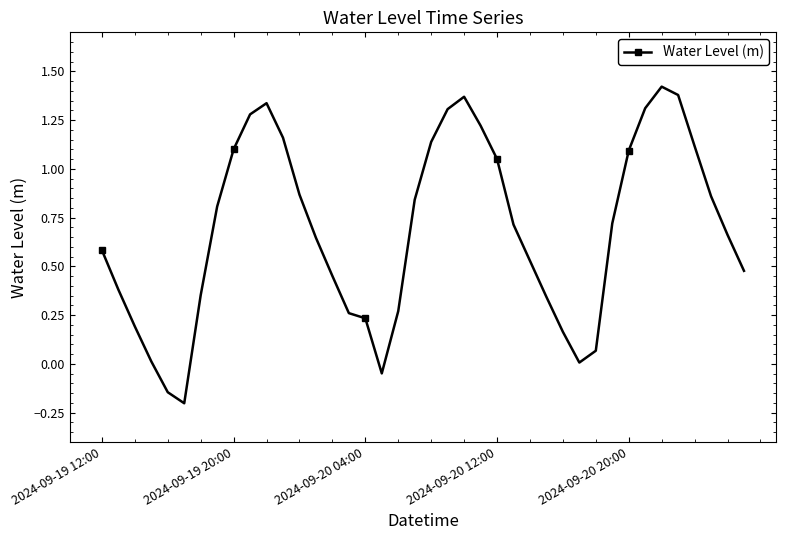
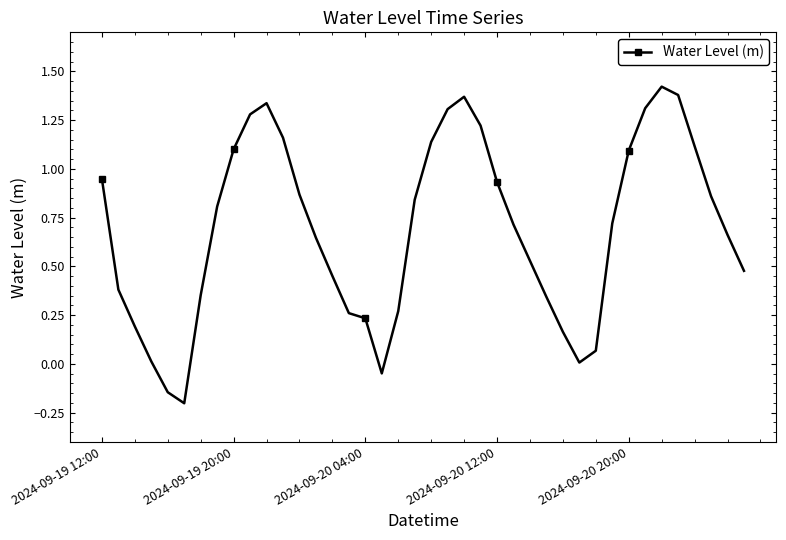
2024-09-19 12:00: 0.58 -> 0.95
2024-09-20 12:00: 1.05 -> 0.93
